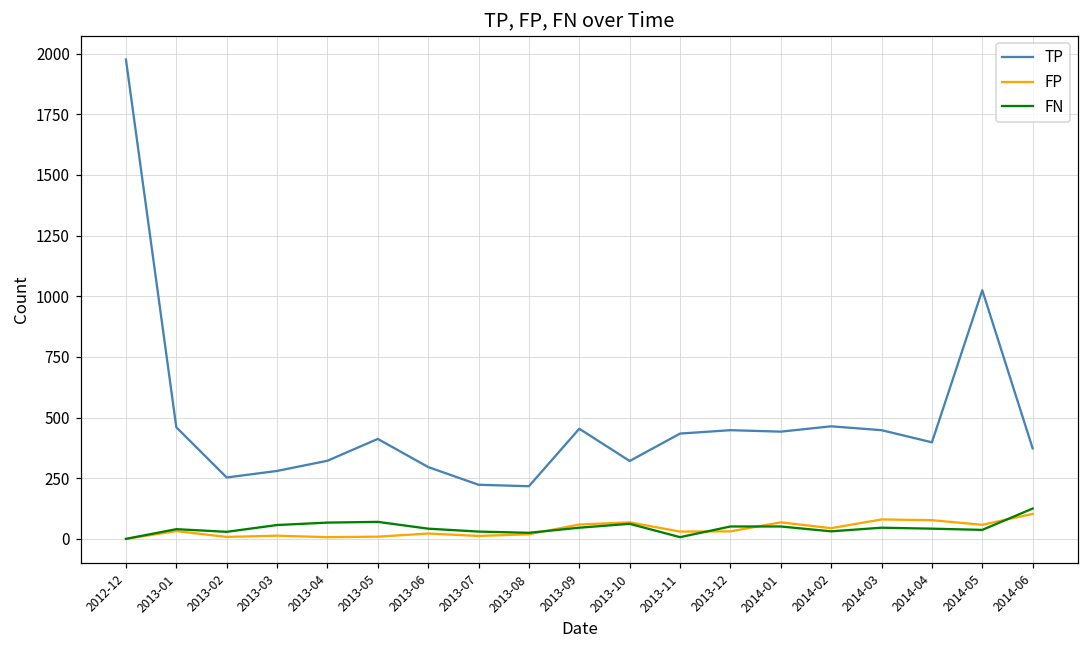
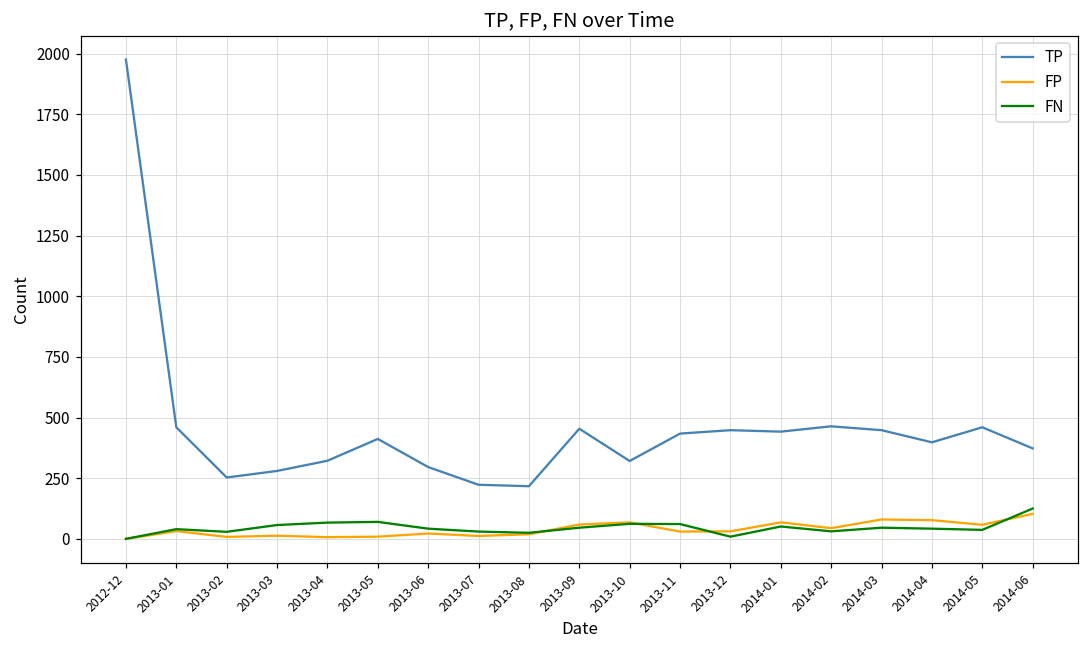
FN, 2013-11: 10 -> 60
FN, 2013-12: 50 -> 10
TP, 2014-05: 1030 -> 460
